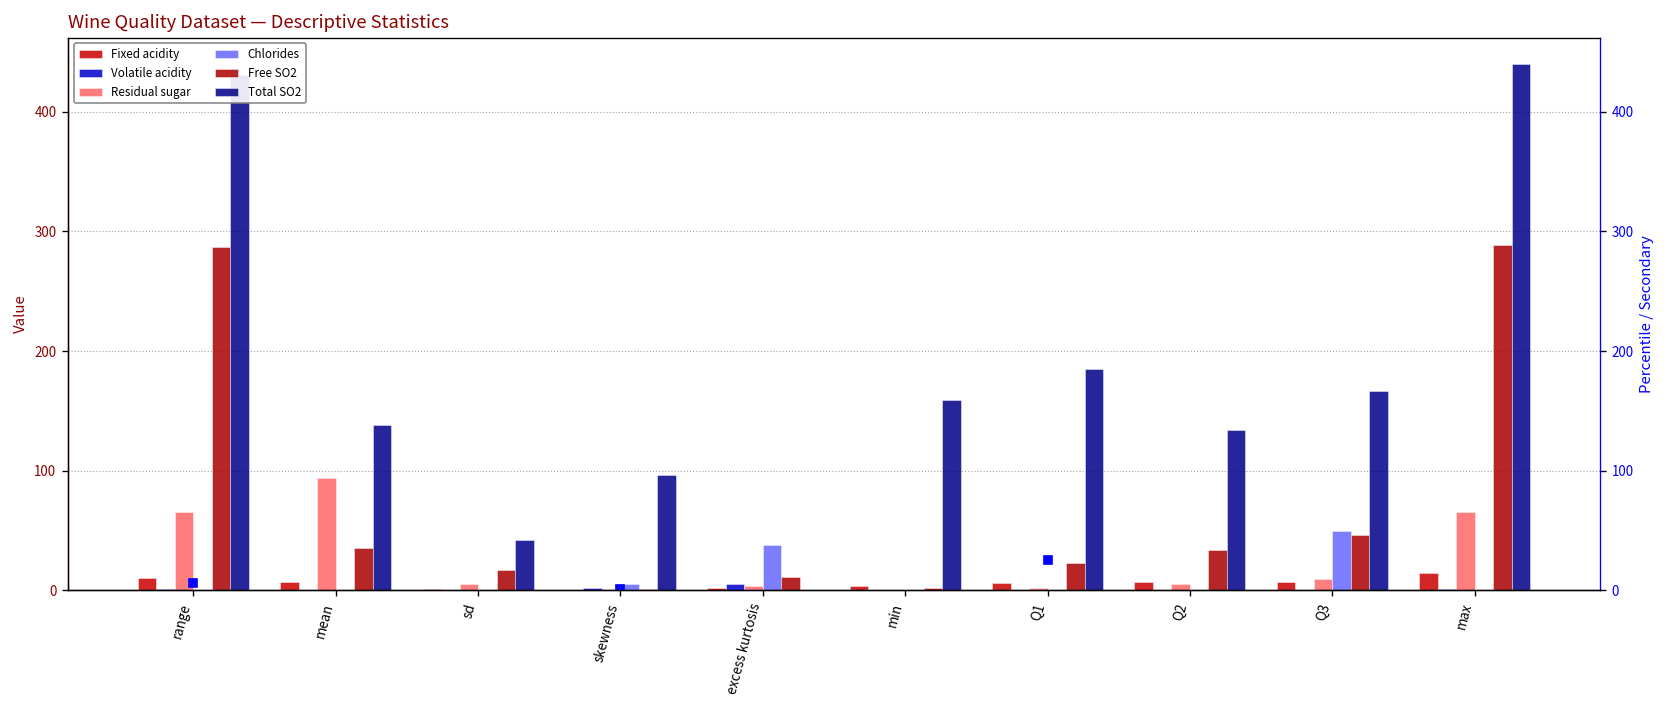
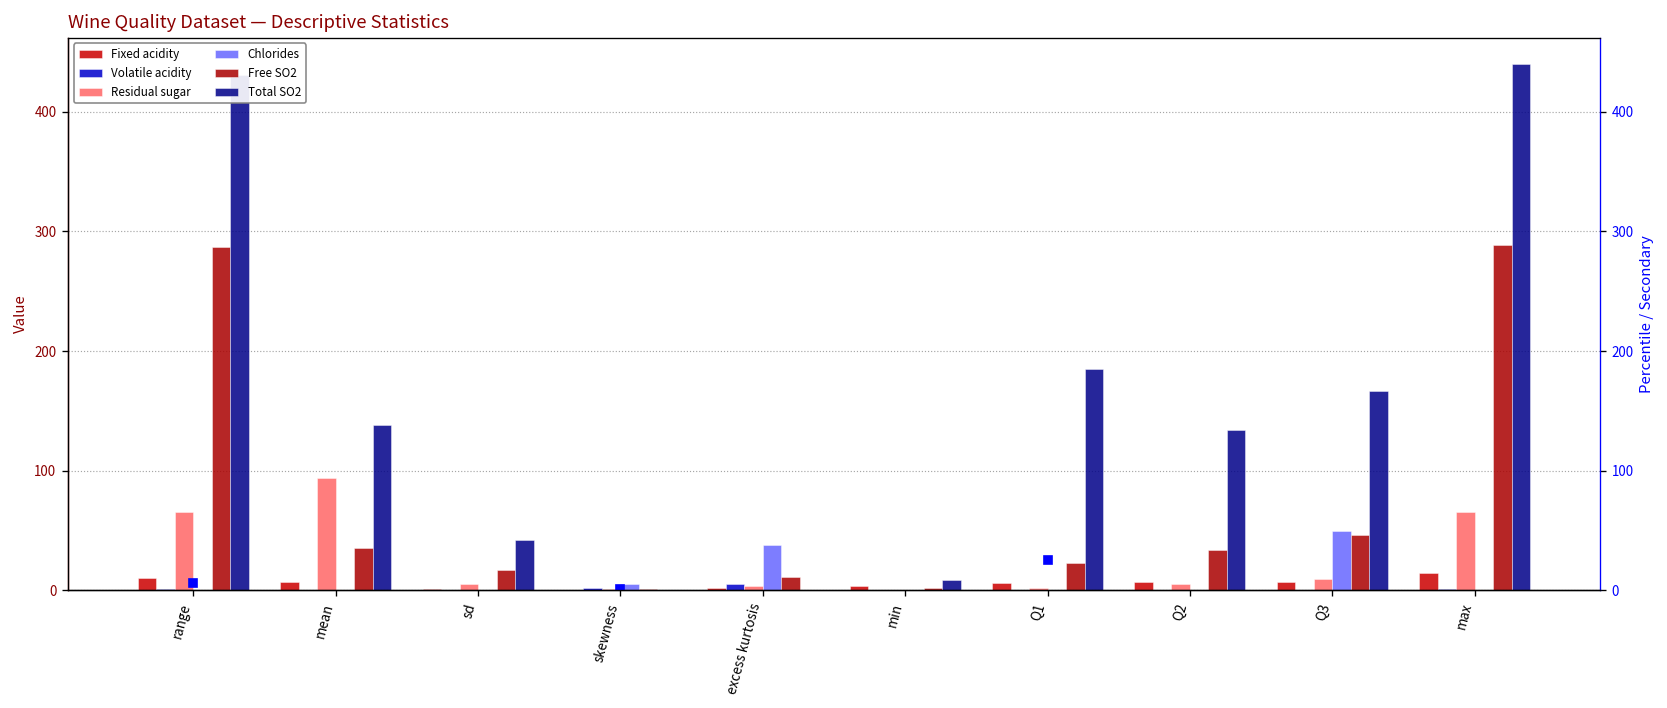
Total SO2, skewness: 100 -> 0
Total SO2, min: 160 -> 10
